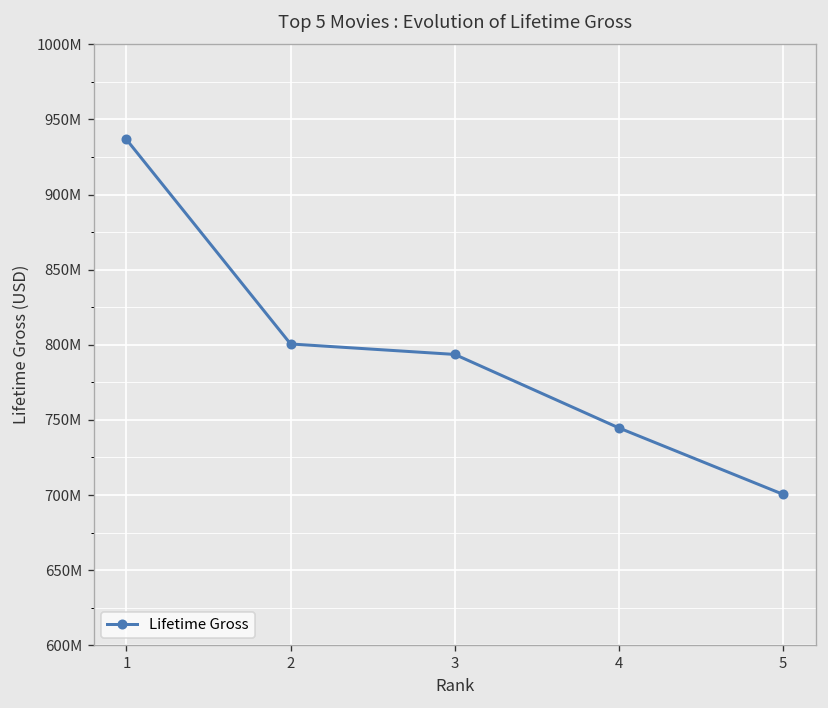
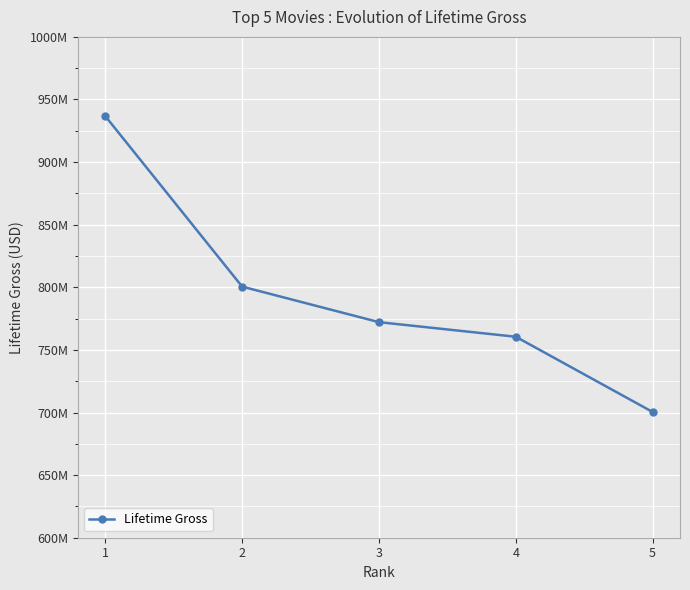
3: 794000000 -> 772000000
4: 745000000 -> 761000000
